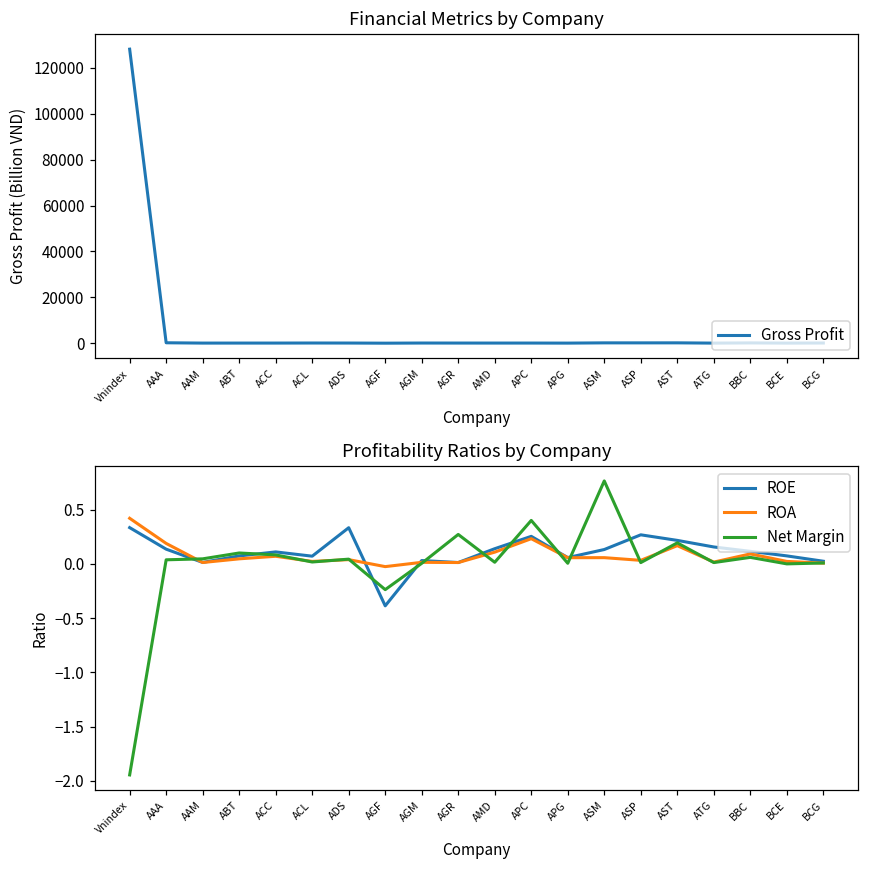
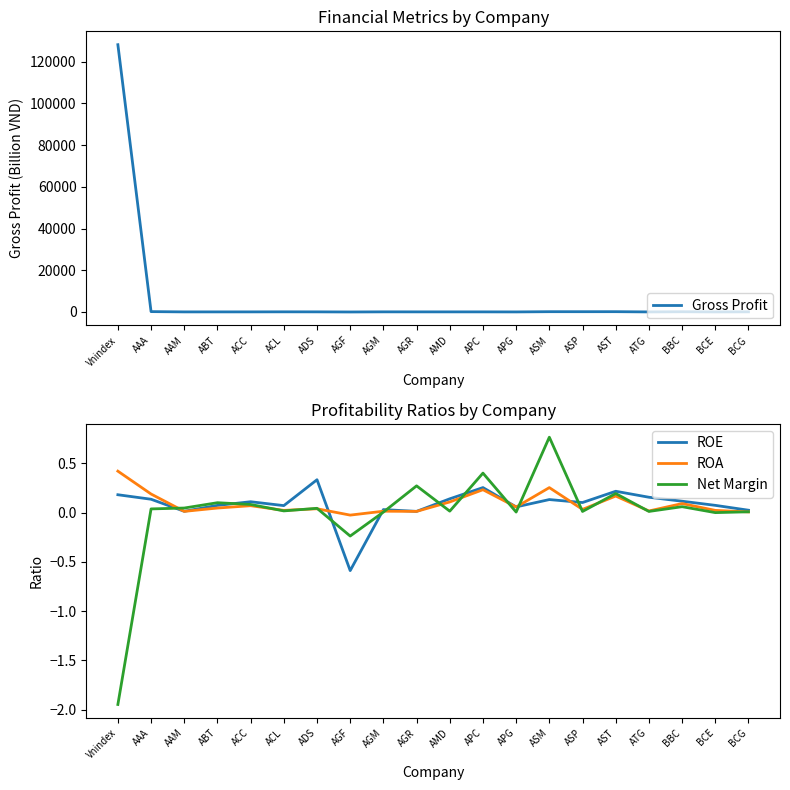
Profitability Ratios by Company, ROE, Vnindex: 0.3 -> 0.2
Profitability Ratios by Company, ROE, AGF: -0.4 -> -0.6
Profitability Ratios by Company, ROA, ASM: 0.1 -> 0.3
Profitability Ratios by Company, ROE, ASP: 0.3 -> 0.1
